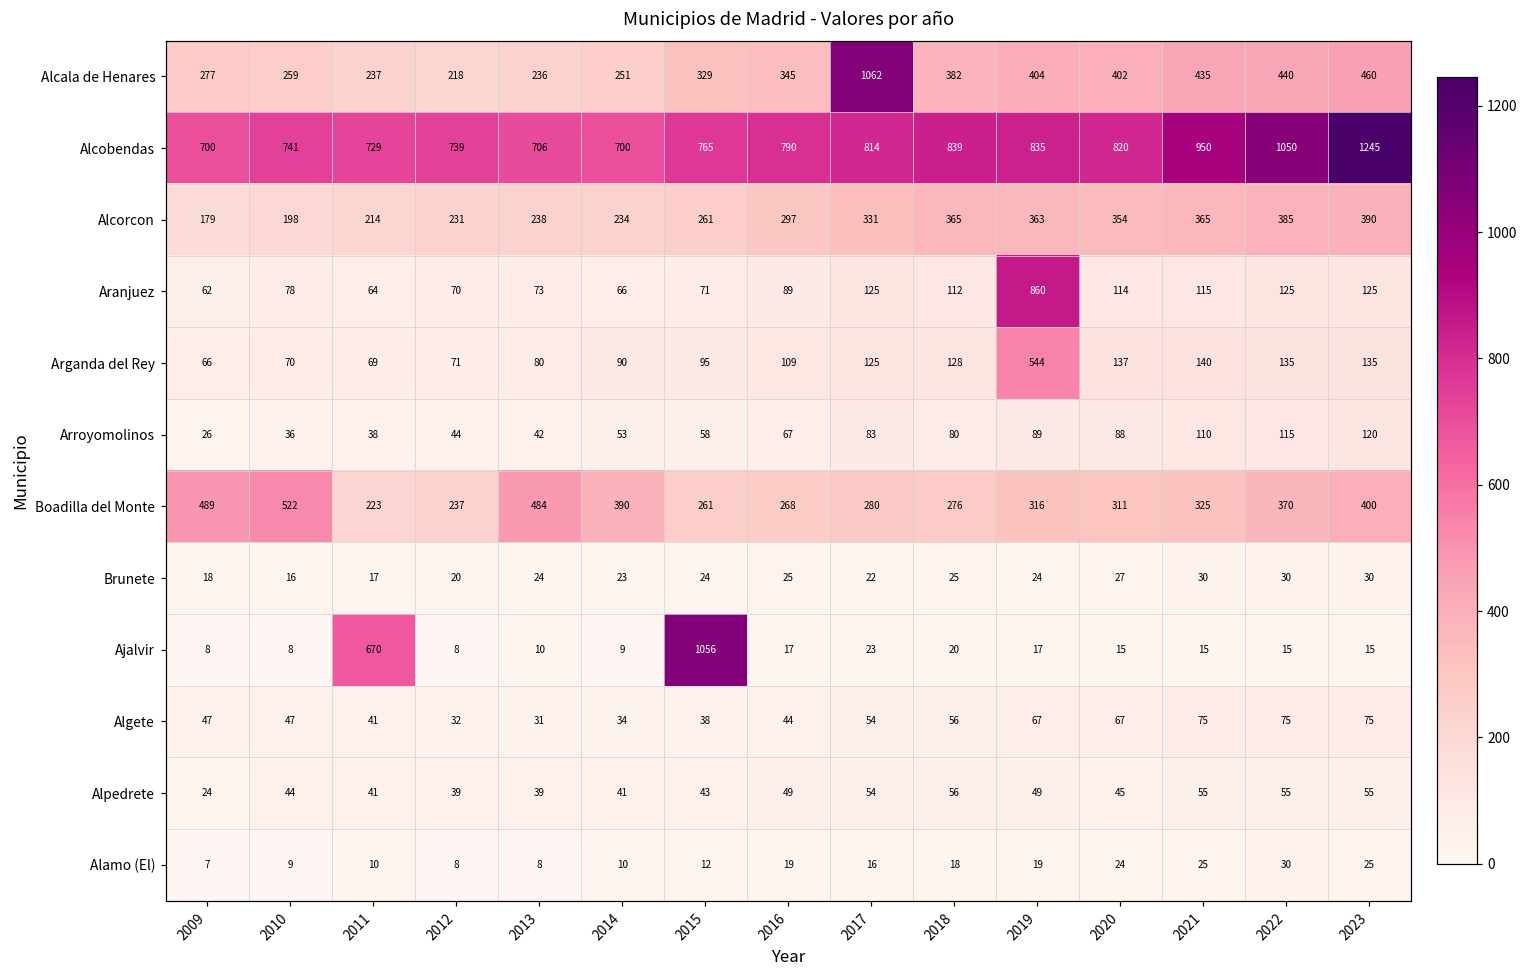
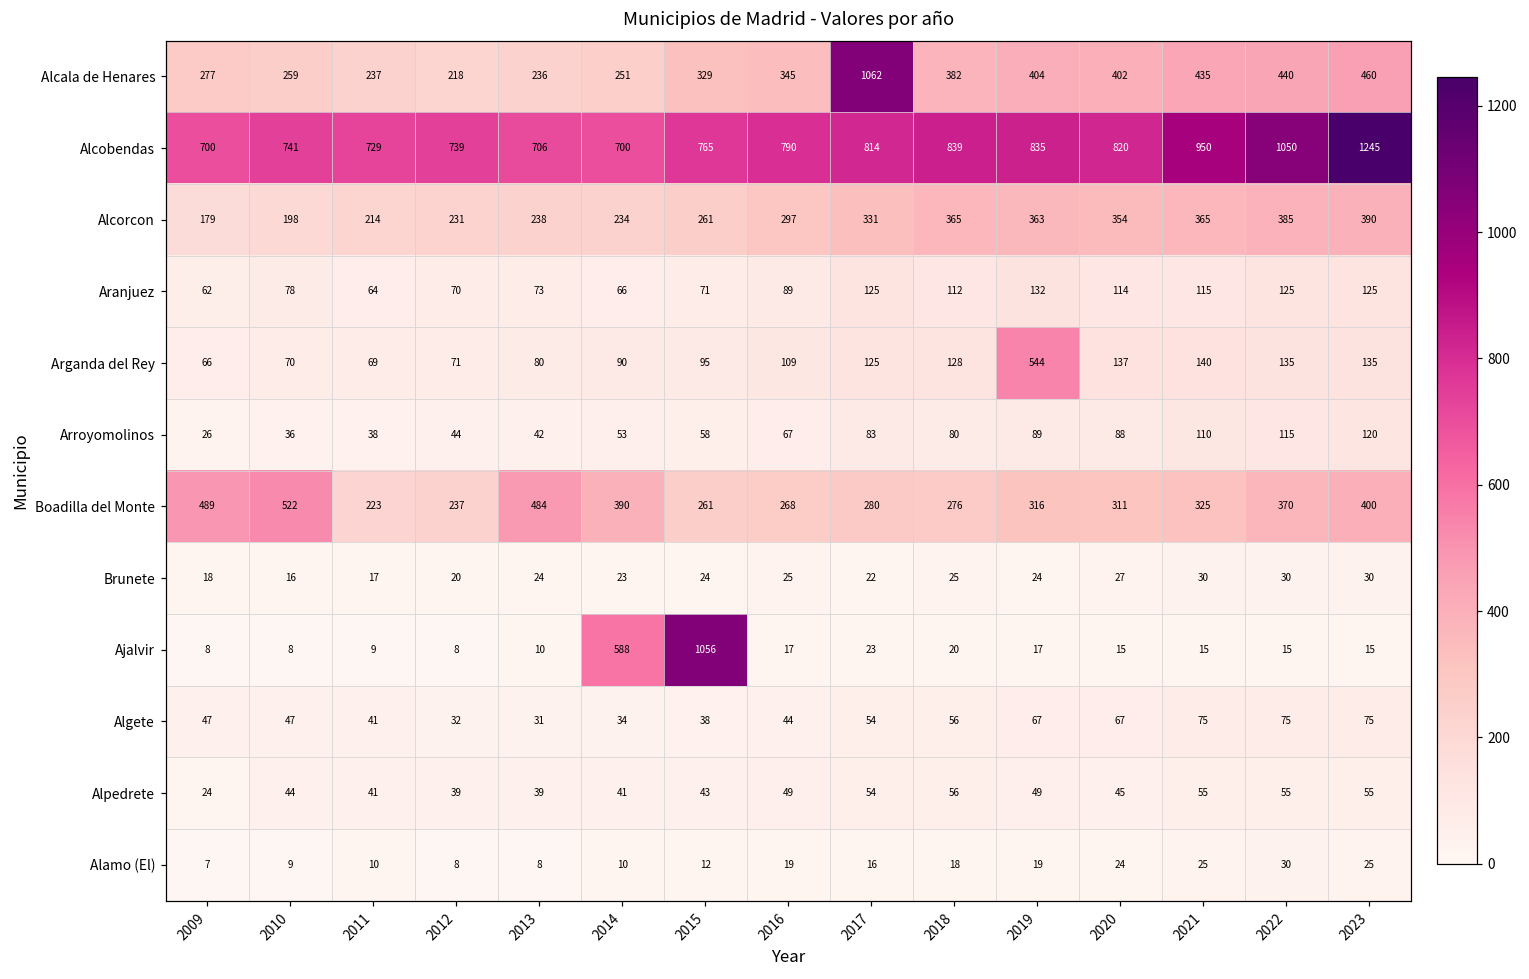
Aranjuez, 2019: 860 -> 132
Ajalvir, 2011: 670 -> 9
Ajalvir, 2014: 9 -> 588
